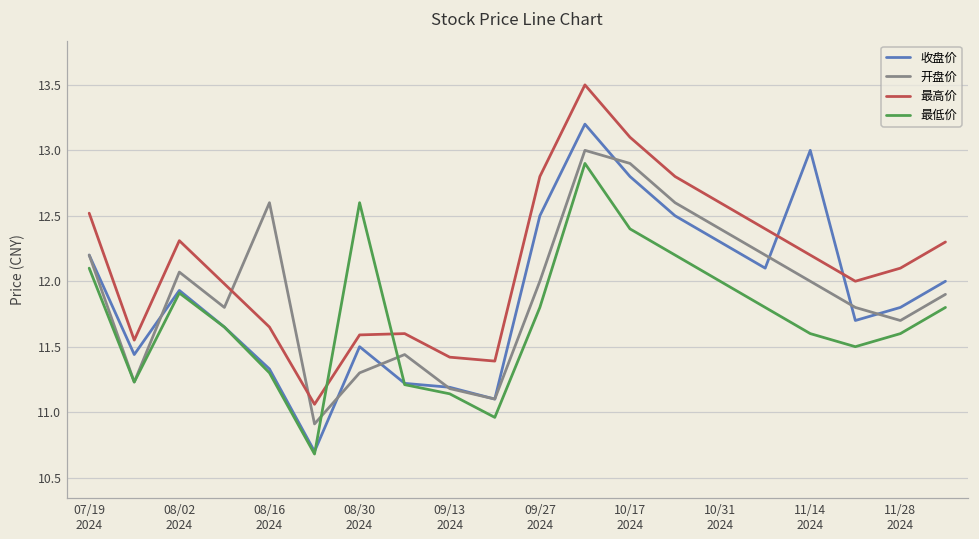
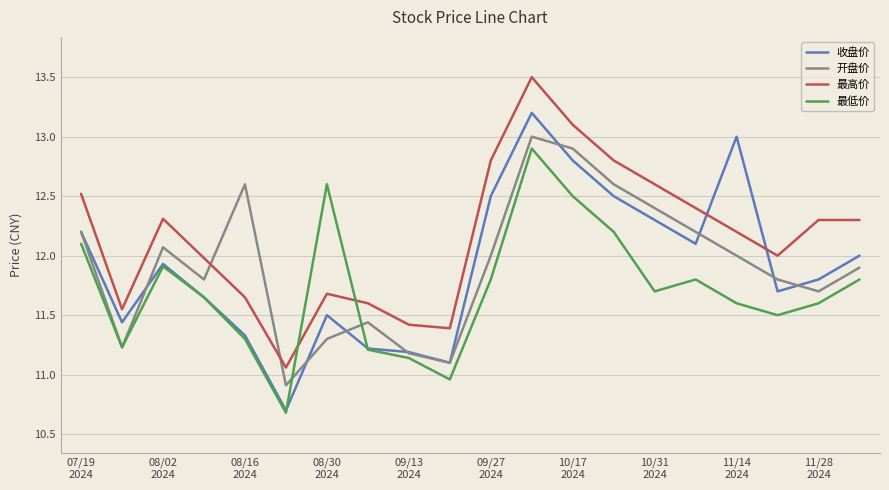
最高价, 08/30 2024: 11.59 -> 11.68
最低价, 10/17 2024: 12.4 -> 12.5
最低价, 10/31 2024: 12.0 -> 11.7
最高价, 11/28 2024: 12.1 -> 12.3
